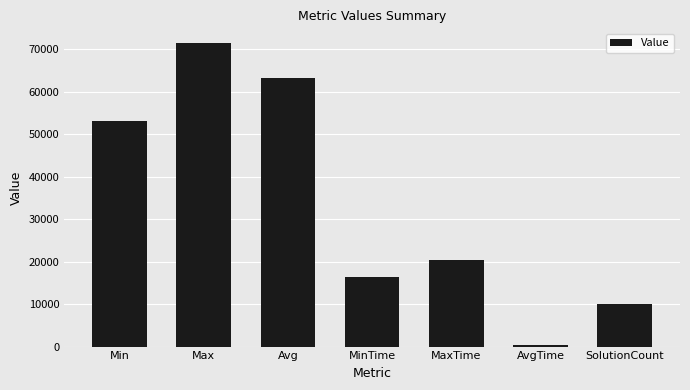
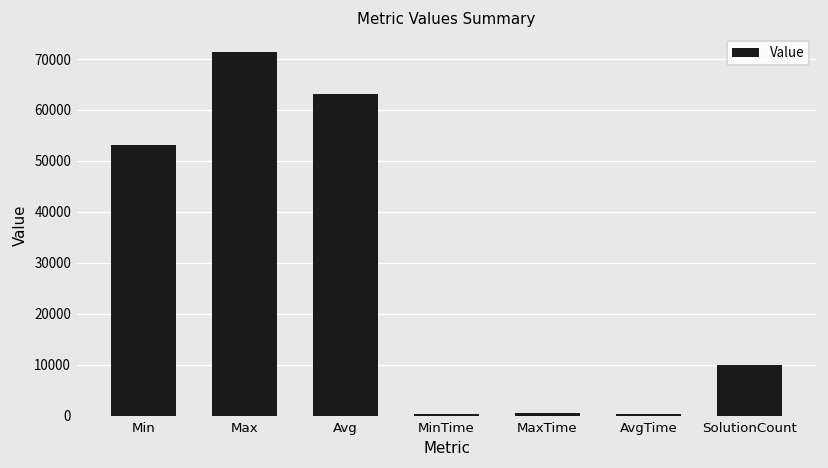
MinTime: 16000 -> 0
MaxTime: 20000 -> 0
